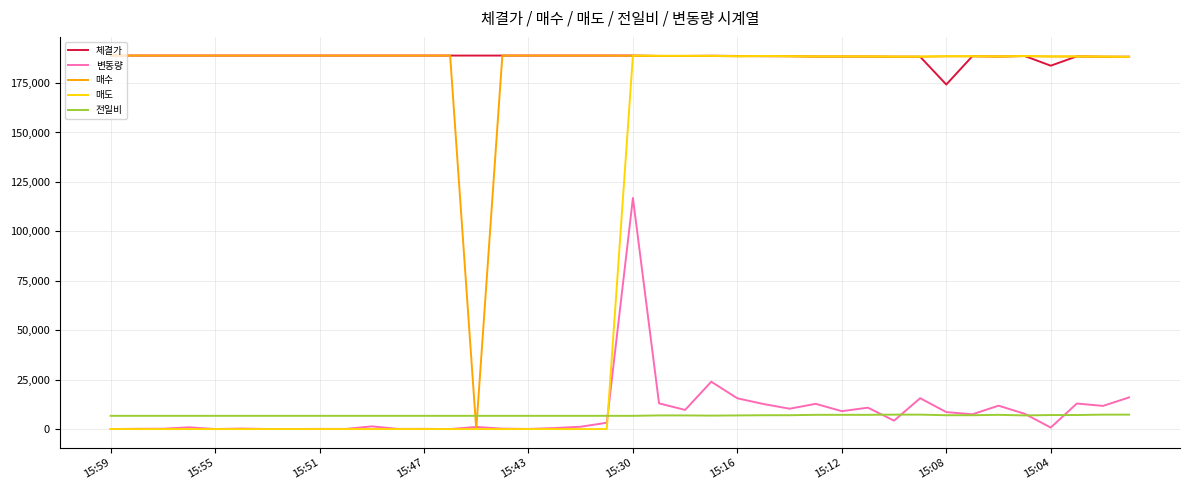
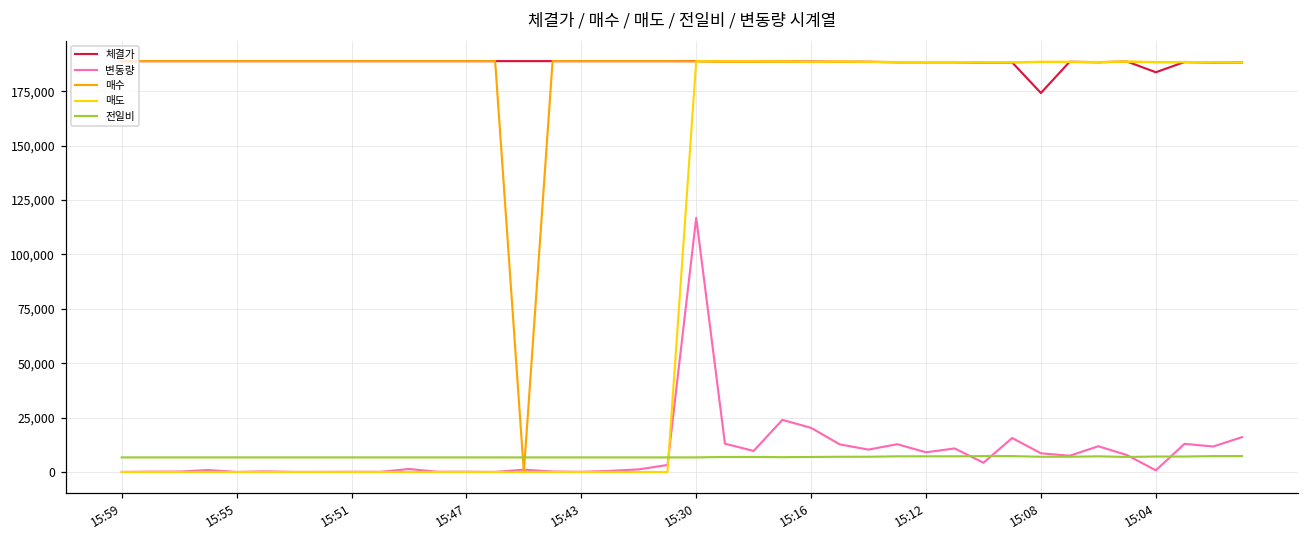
변동량, 15:16: 16,000 -> 20,000
